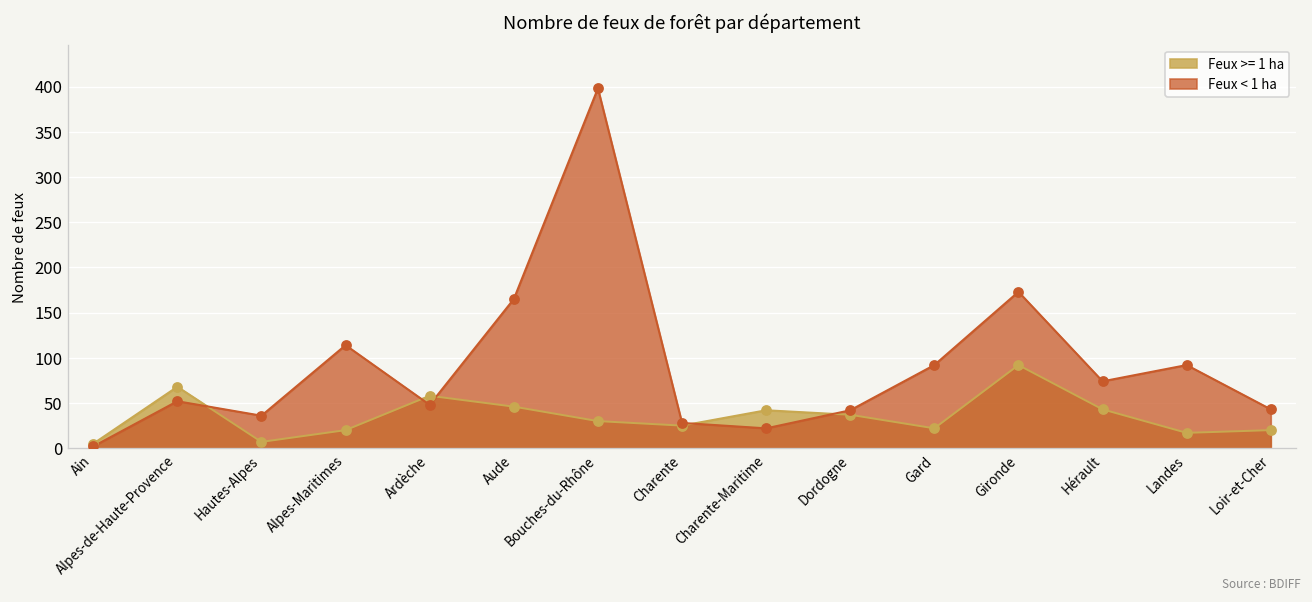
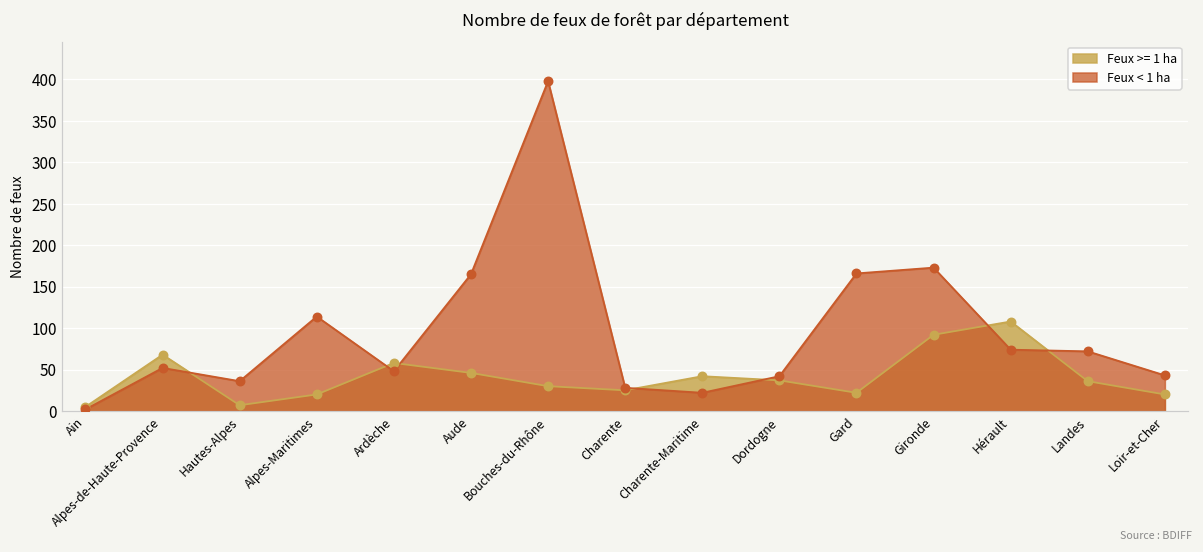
Feux < 1 ha, Gard: 90 -> 170
Feux >= 1 ha, Hérault: 40 -> 110
Feux >= 1 ha, Landes: 20 -> 40
Feux < 1 ha, Landes: 90 -> 70
